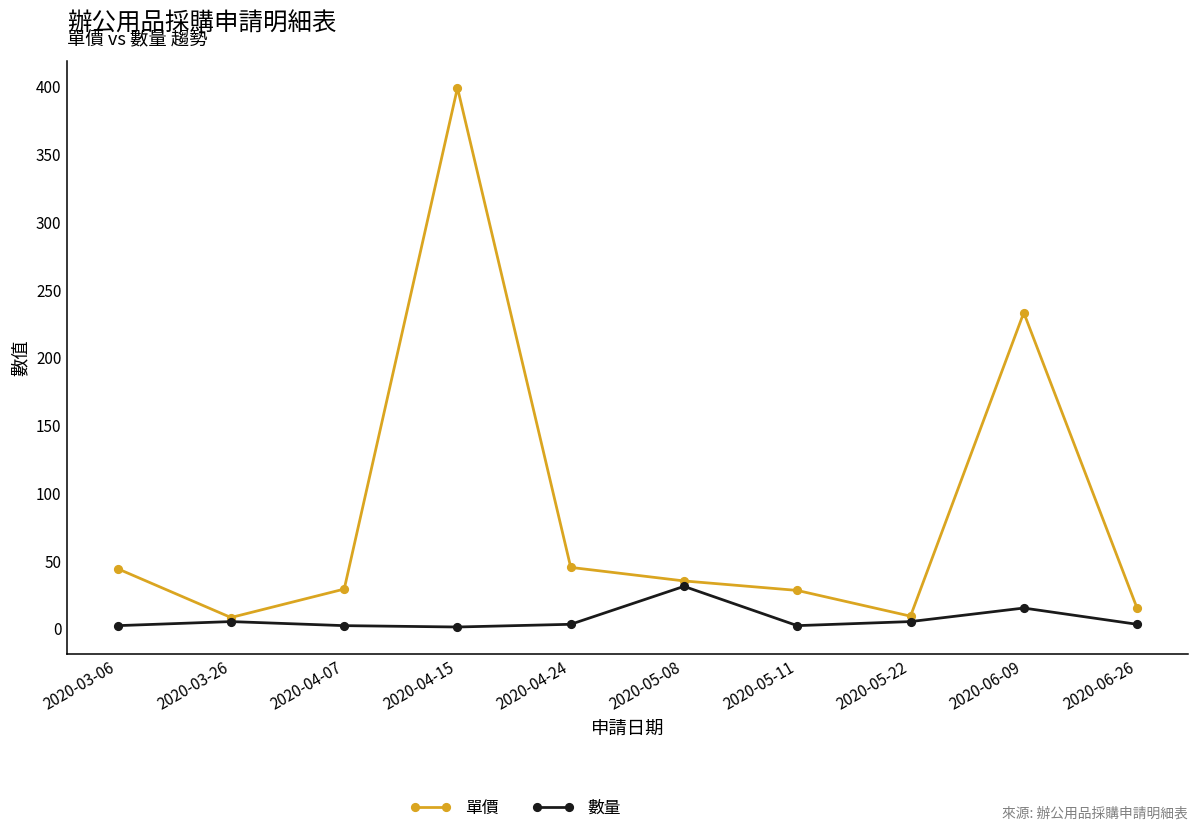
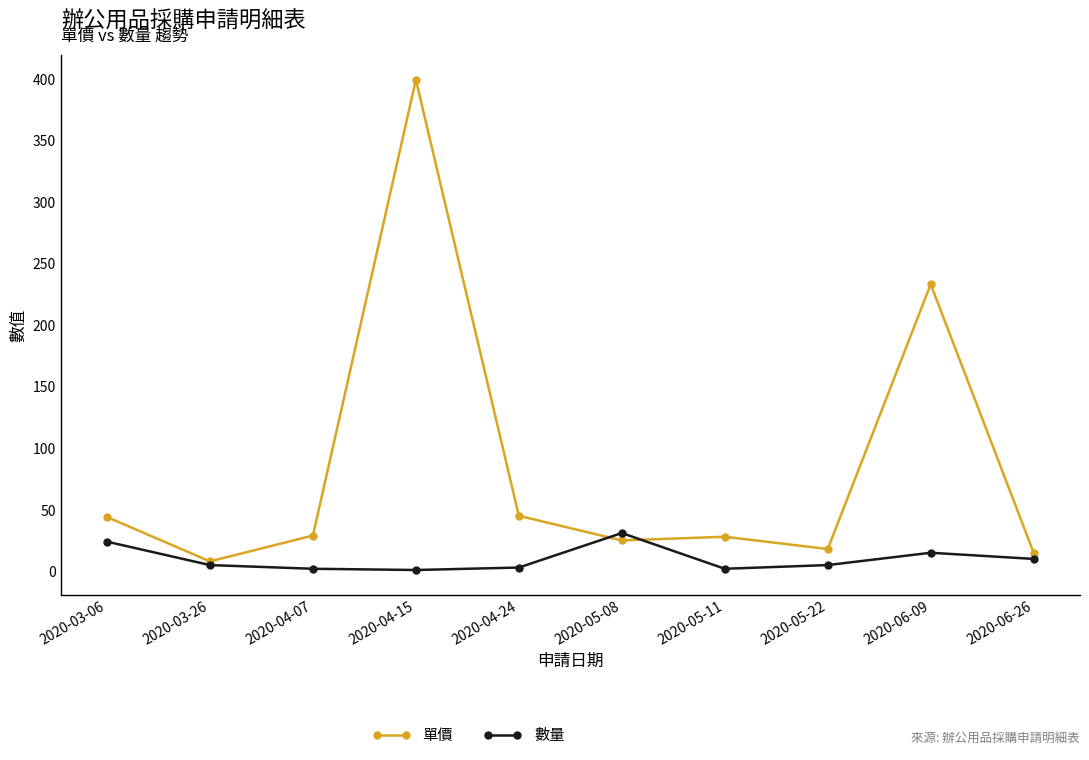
數量, 2020-03-06: 2 -> 24
單價, 2020-05-08: 35 -> 25
單價, 2020-05-22: 9 -> 18
數量, 2020-06-26: 3 -> 10
